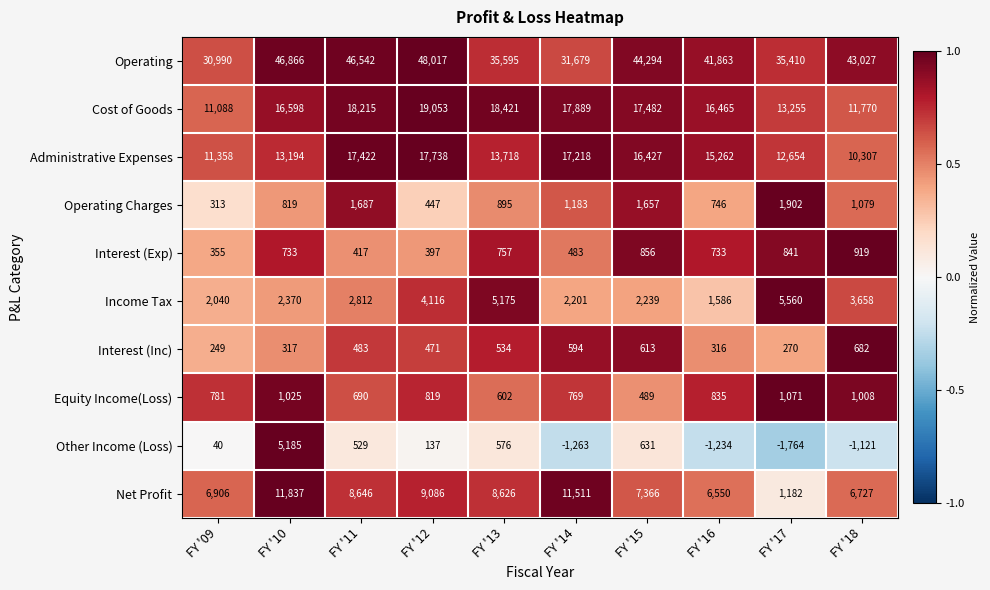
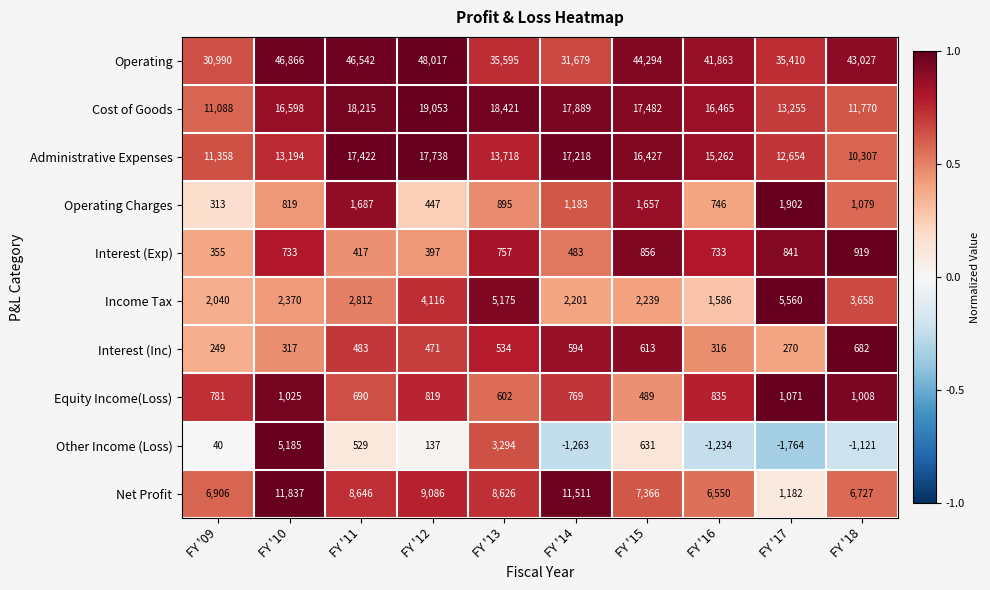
Other Income (Loss), FY '13: 576 -> 3,294
